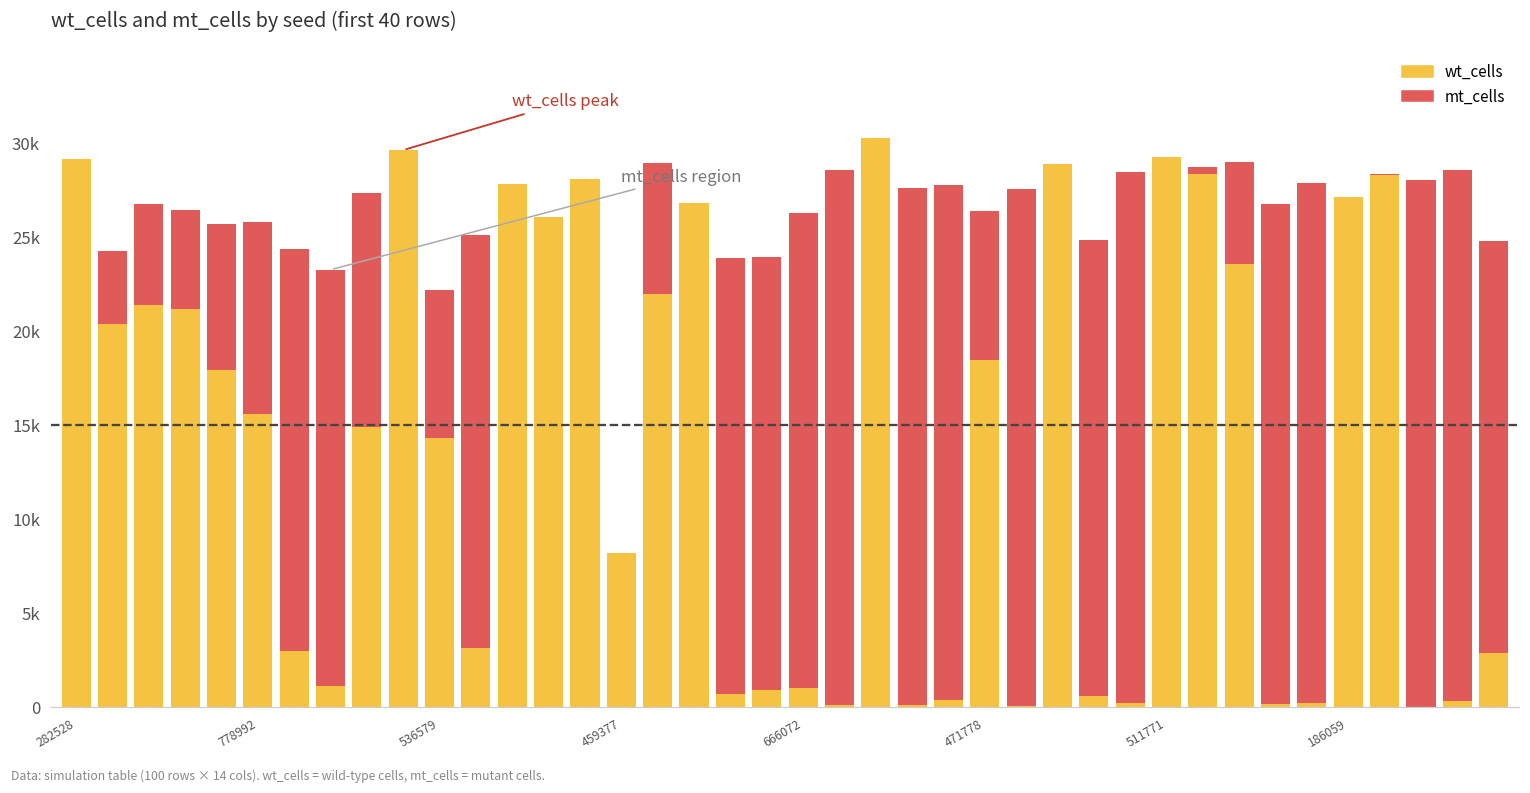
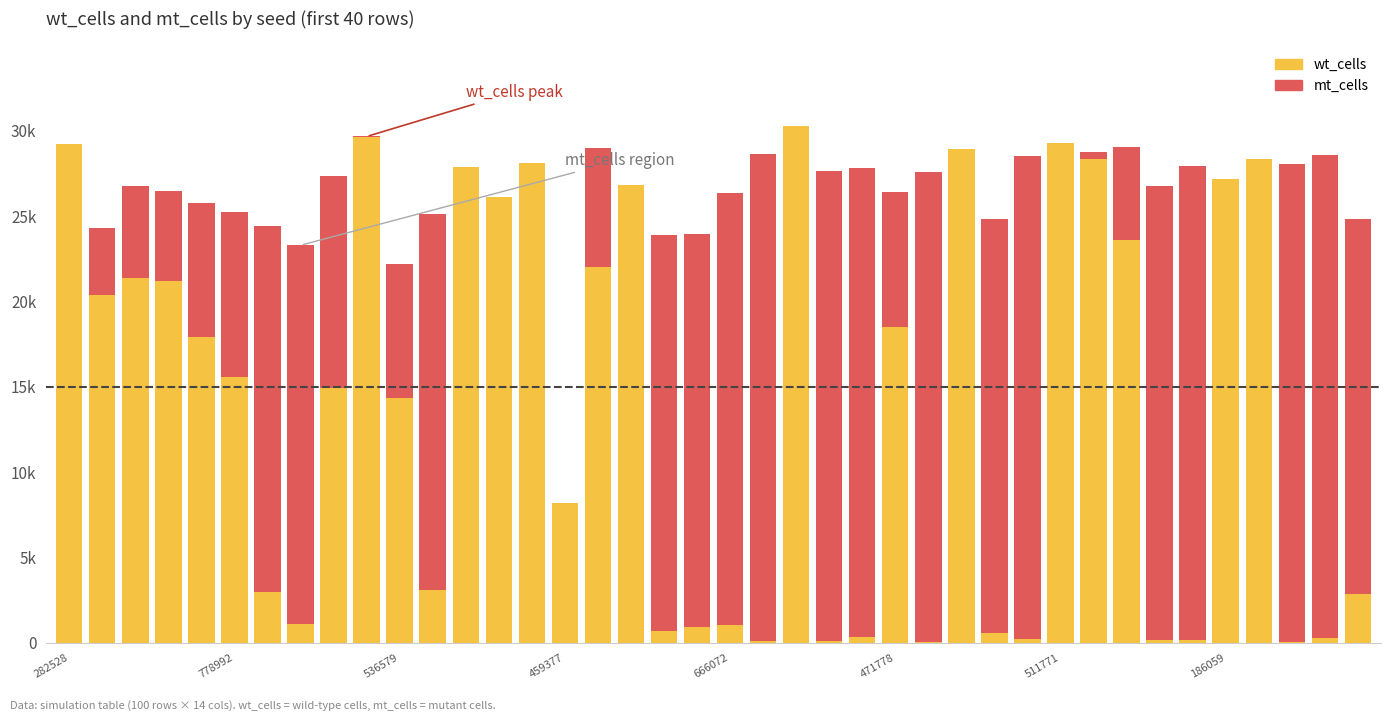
mt_cells, 778992: 10200 -> 9600
